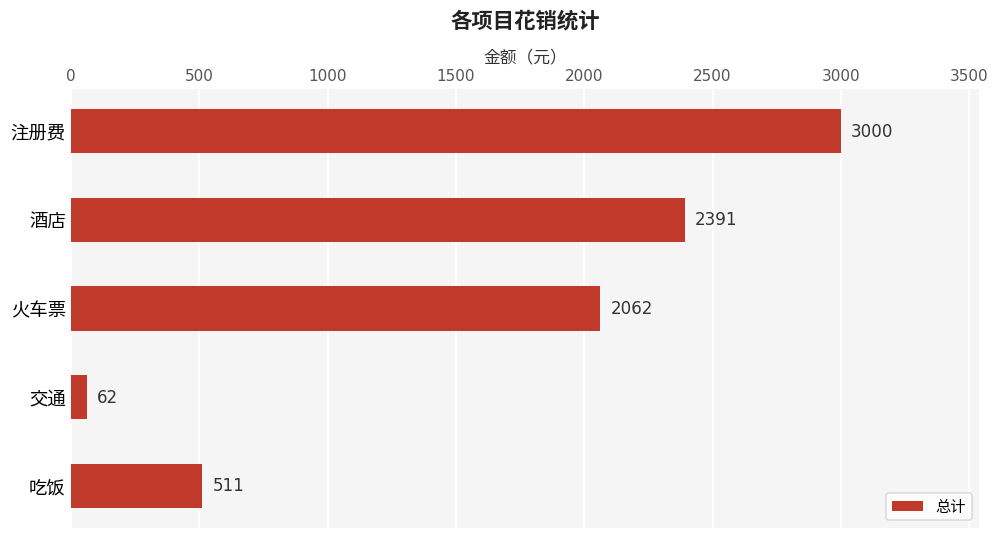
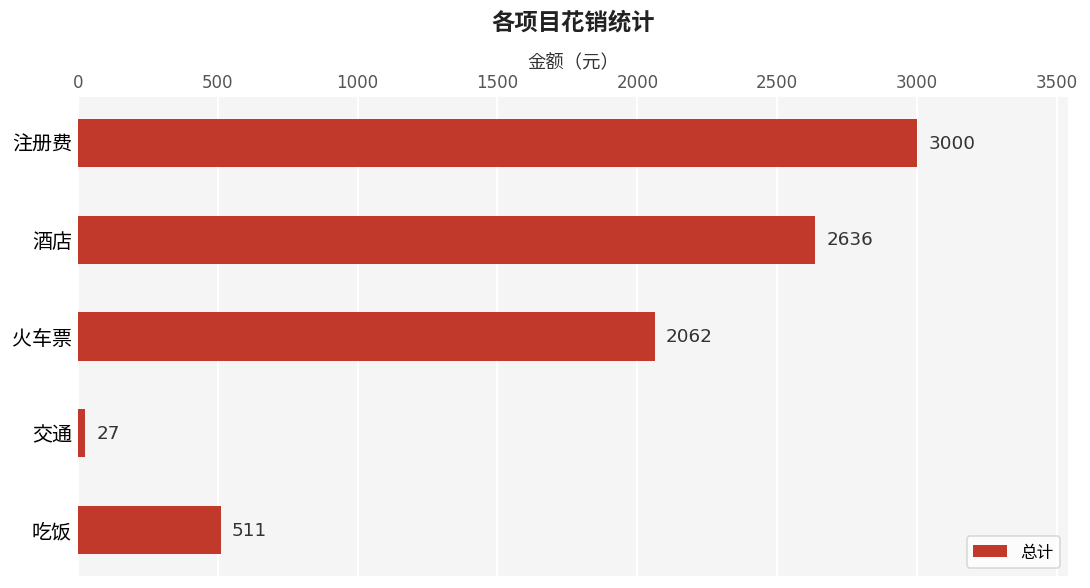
酒店: 2391 -> 2636
交通: 62 -> 27
